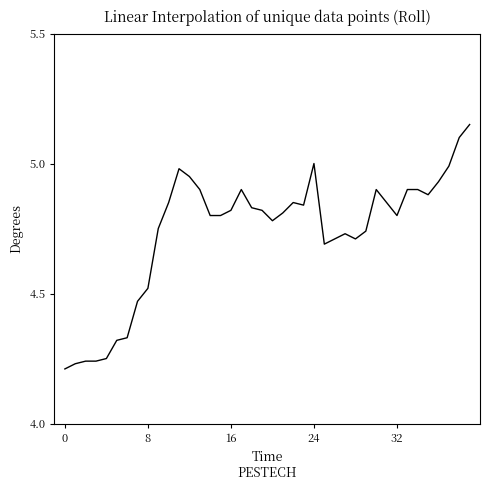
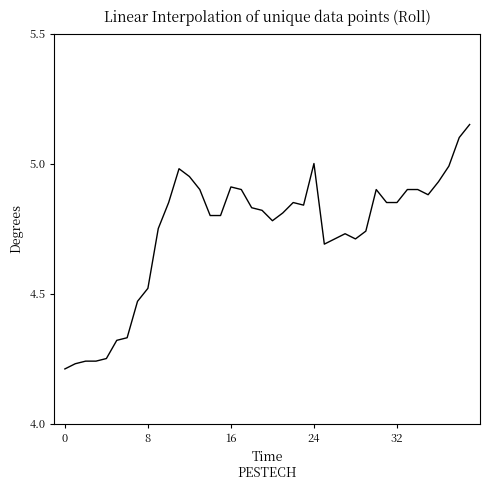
16: 4.82 -> 4.91
32: 4.80 -> 4.85
